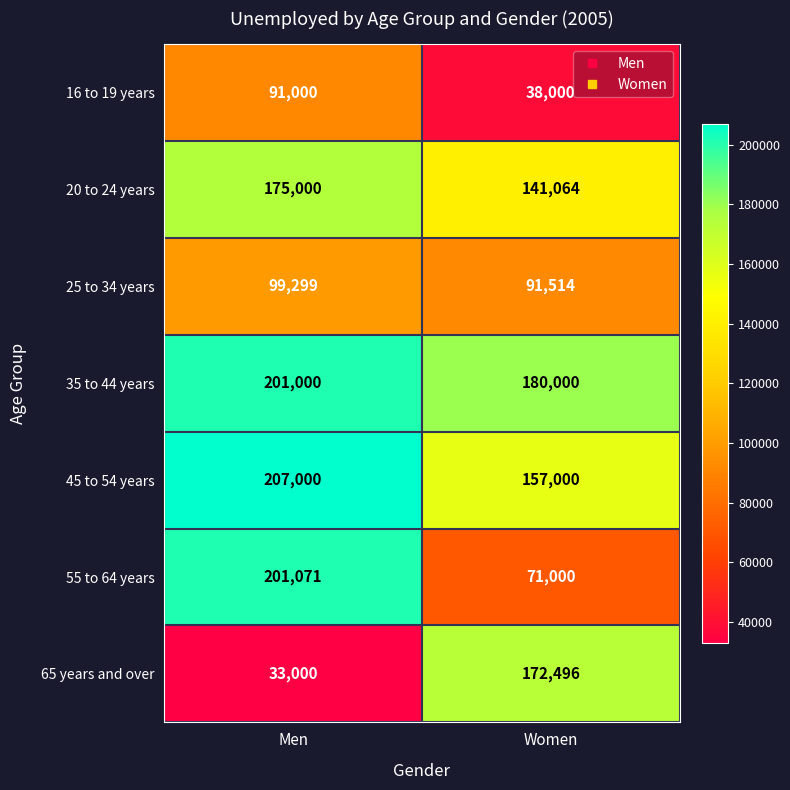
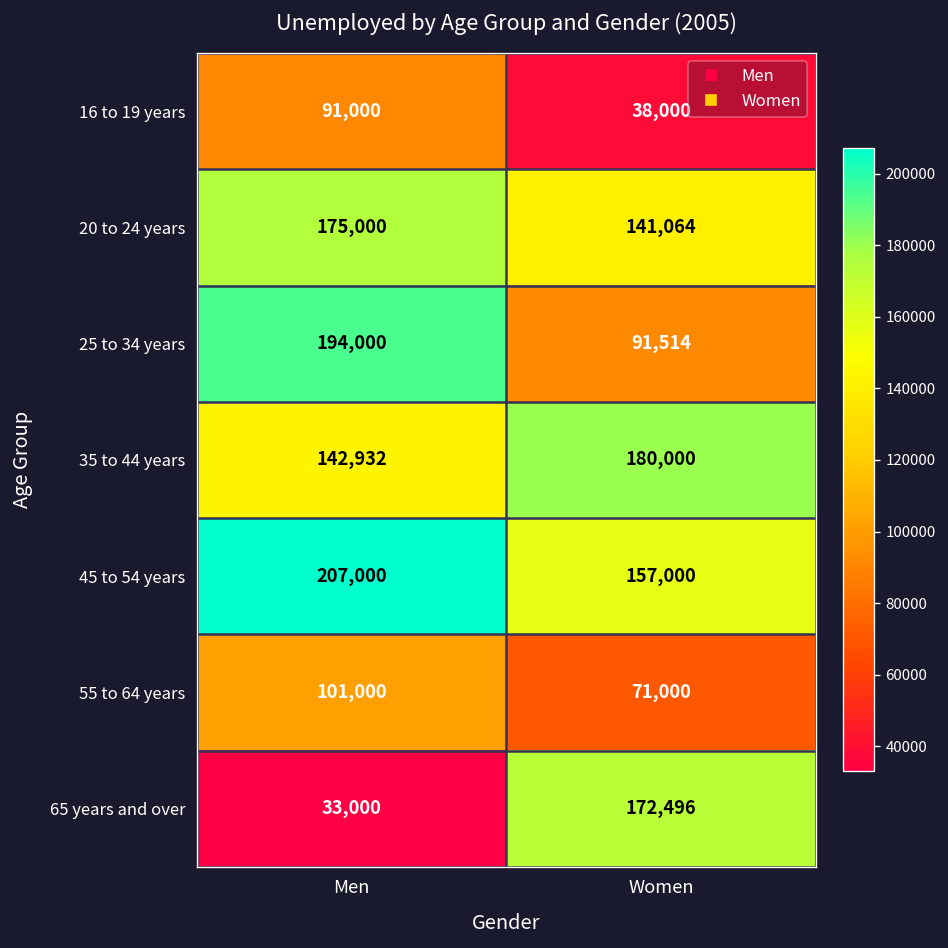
25 to 34 years, Men: 99,299 -> 194,000
35 to 44 years, Men: 201,000 -> 142,932
55 to 64 years, Men: 201,071 -> 101,000
